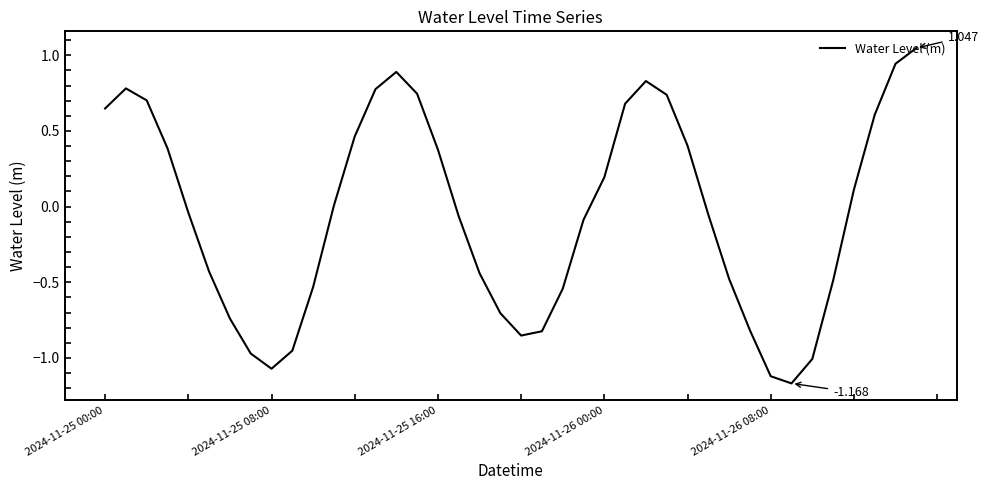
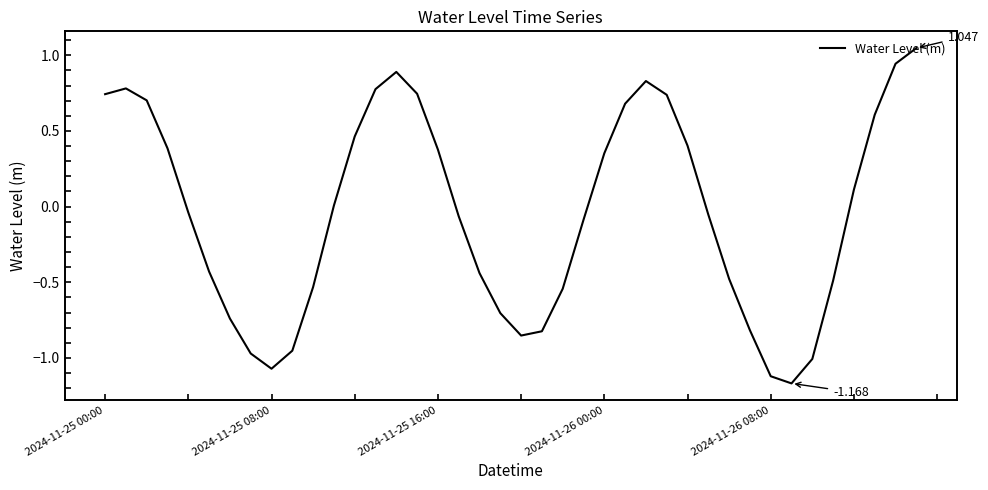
2024-11-25 00:00: 0.65 -> 0.74
2024-11-26 00:00: 0.19 -> 0.35
